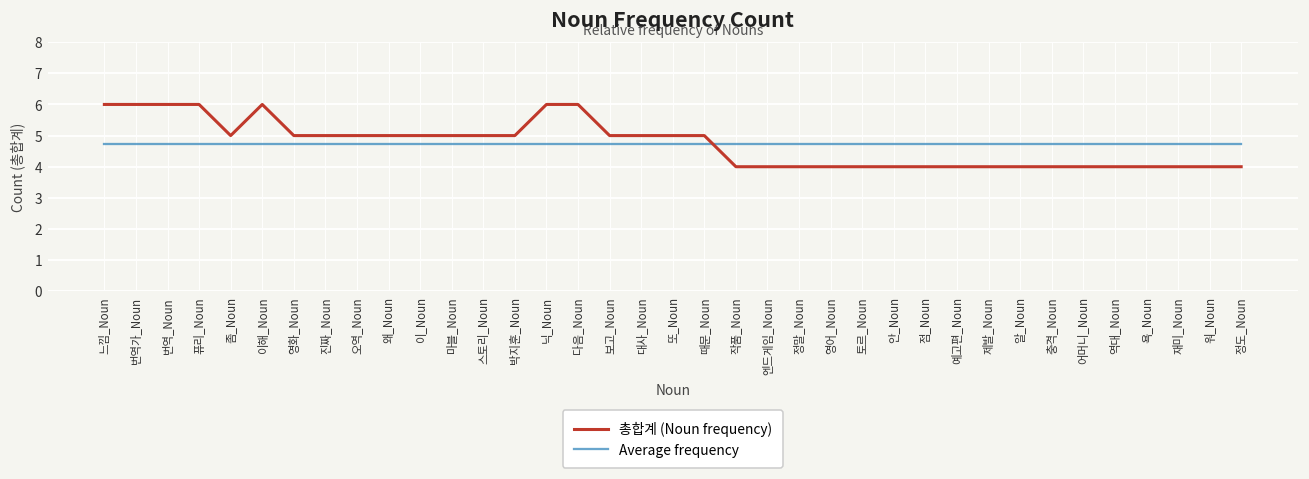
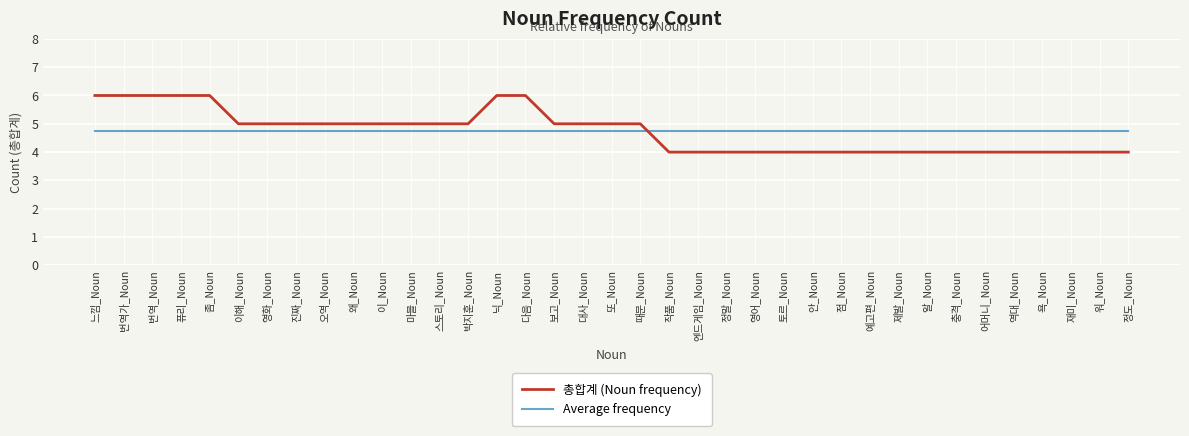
총합계 (Noun frequency), 좀_Noun: 5 -> 6
총합계 (Noun frequency), 이해_Noun: 6 -> 5
